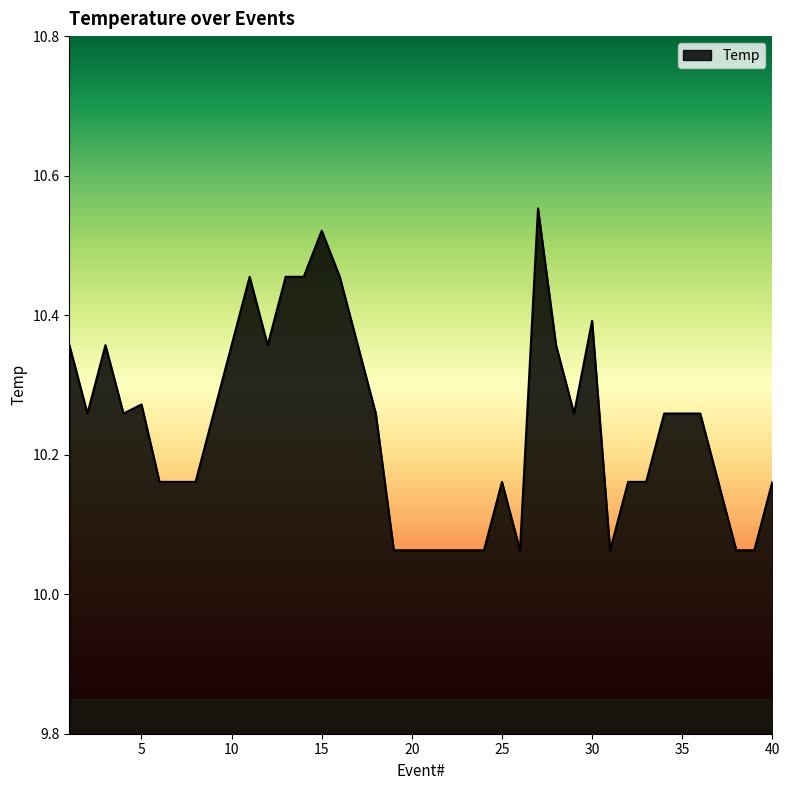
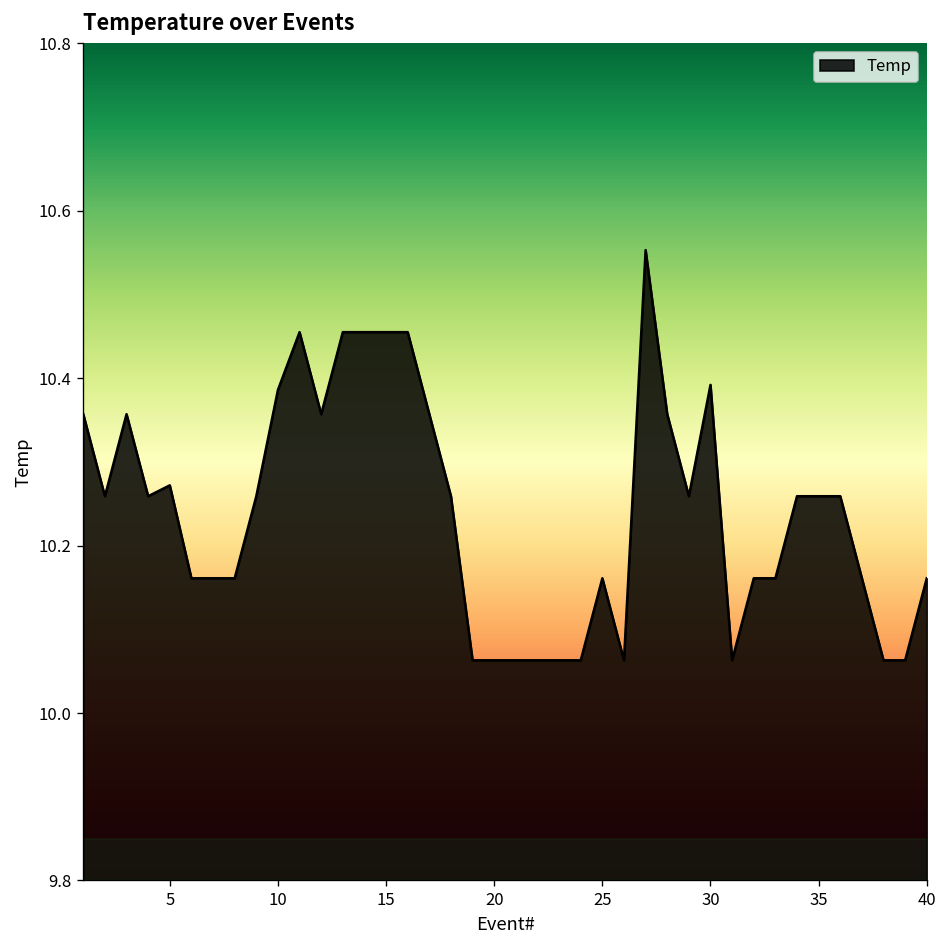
10: 10.36 -> 10.39
15: 10.52 -> 10.46
